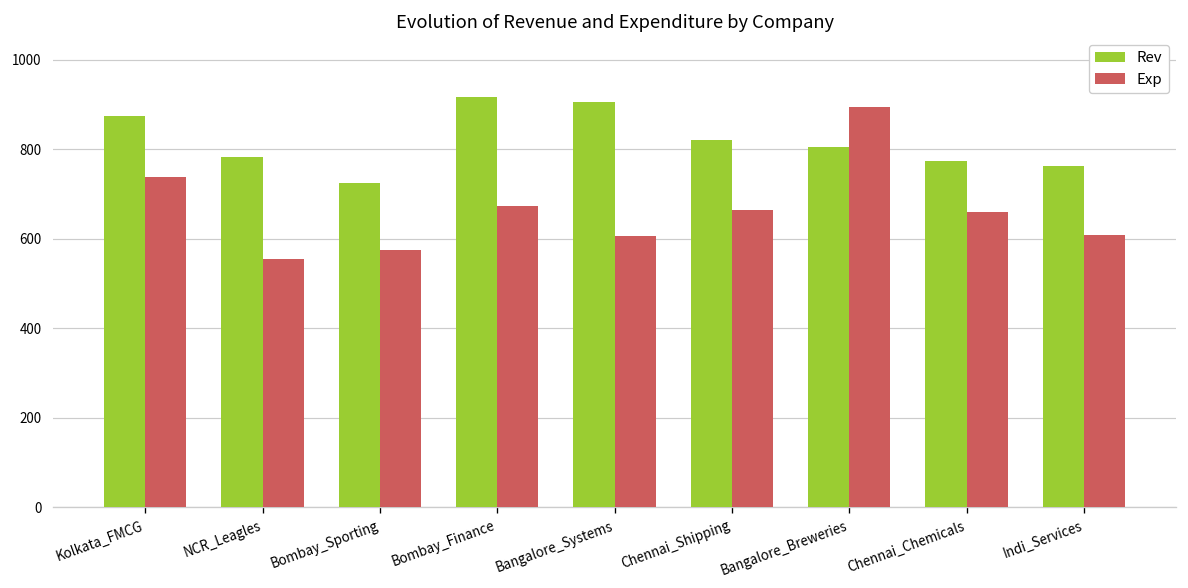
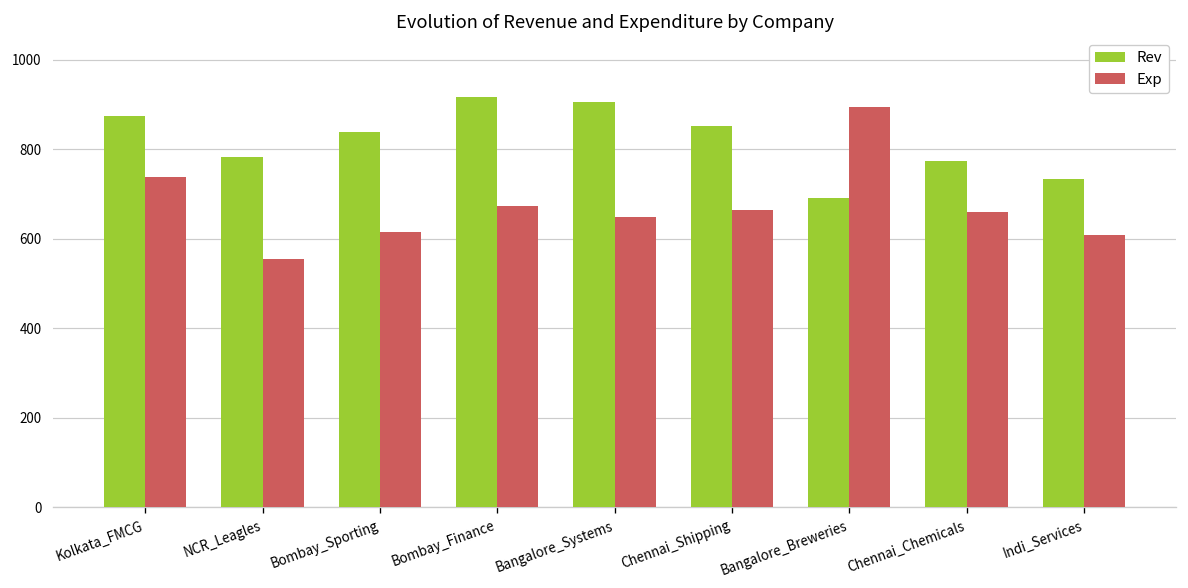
Rev, Bombay_Sporting: 720 -> 840
Exp, Bombay_Sporting: 580 -> 620
Exp, Bangalore_Systems: 610 -> 650
Rev, Chennai_Shipping: 820 -> 850
Rev, Bangalore_Breweries: 810 -> 690
Rev, Indi_Services: 760 -> 730
